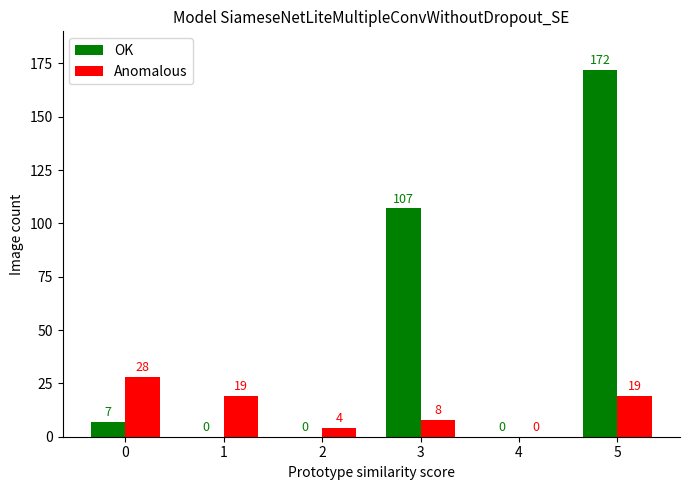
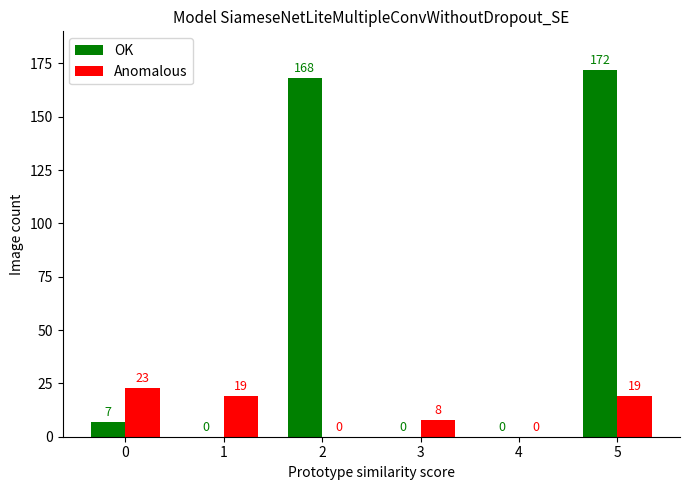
Anomalous, 0: 28 -> 23
OK, 2: 0 -> 168
Anomalous, 2: 4 -> 0
OK, 3: 107 -> 0
